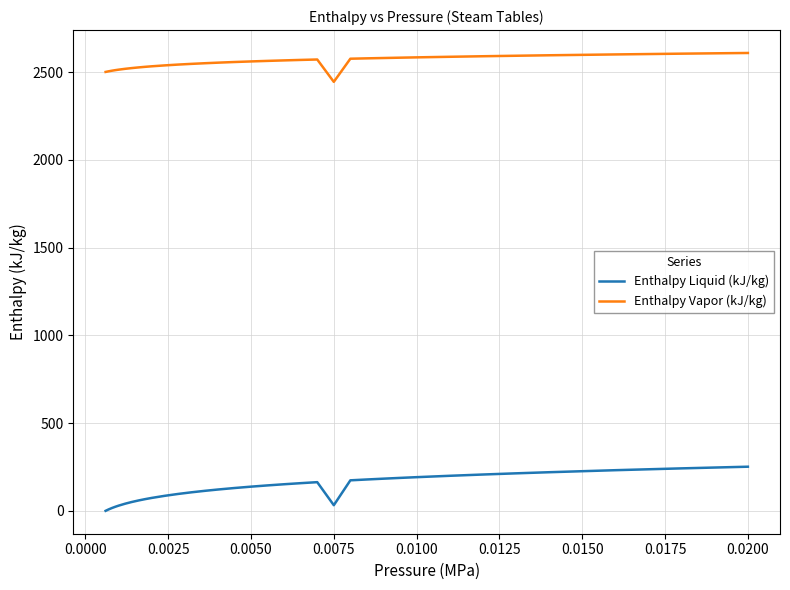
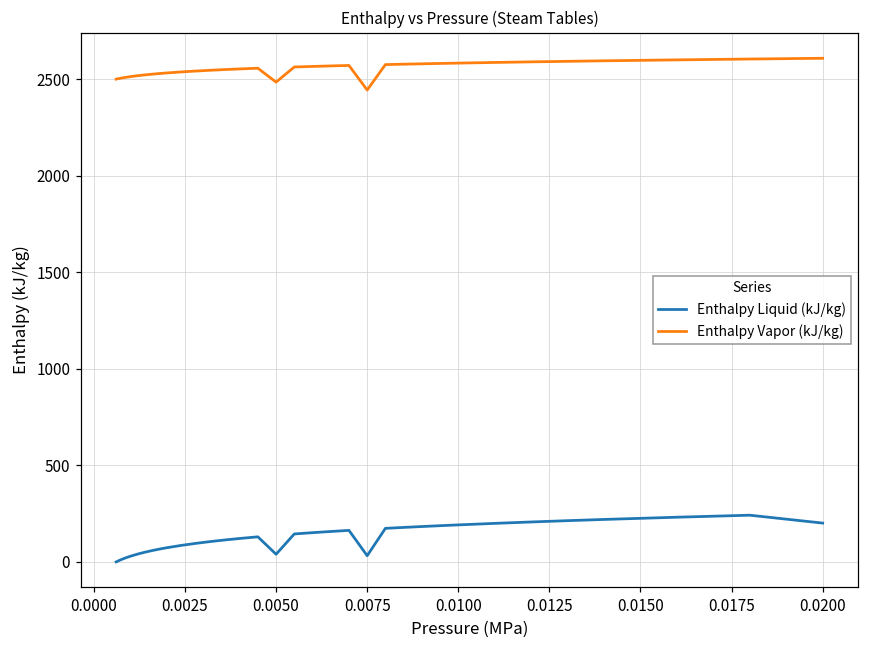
Enthalpy Liquid (kJ/kg), 0.0050: 140 -> 40
Enthalpy Vapor (kJ/kg), 0.0050: 2560 -> 2490
Enthalpy Liquid (kJ/kg), 0.0200: 250 -> 200
